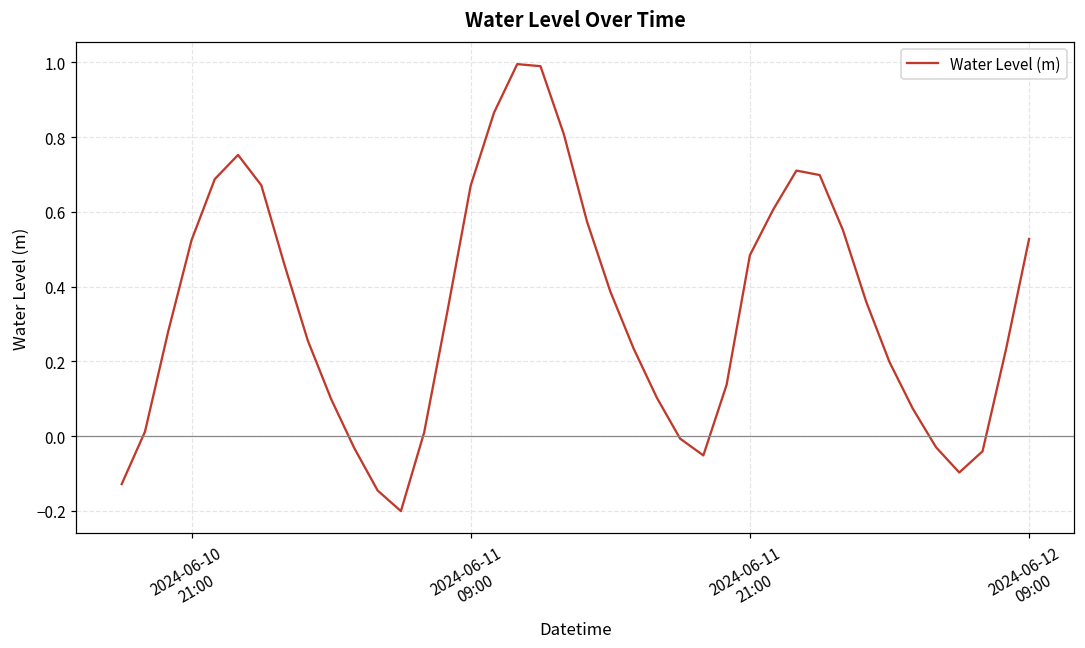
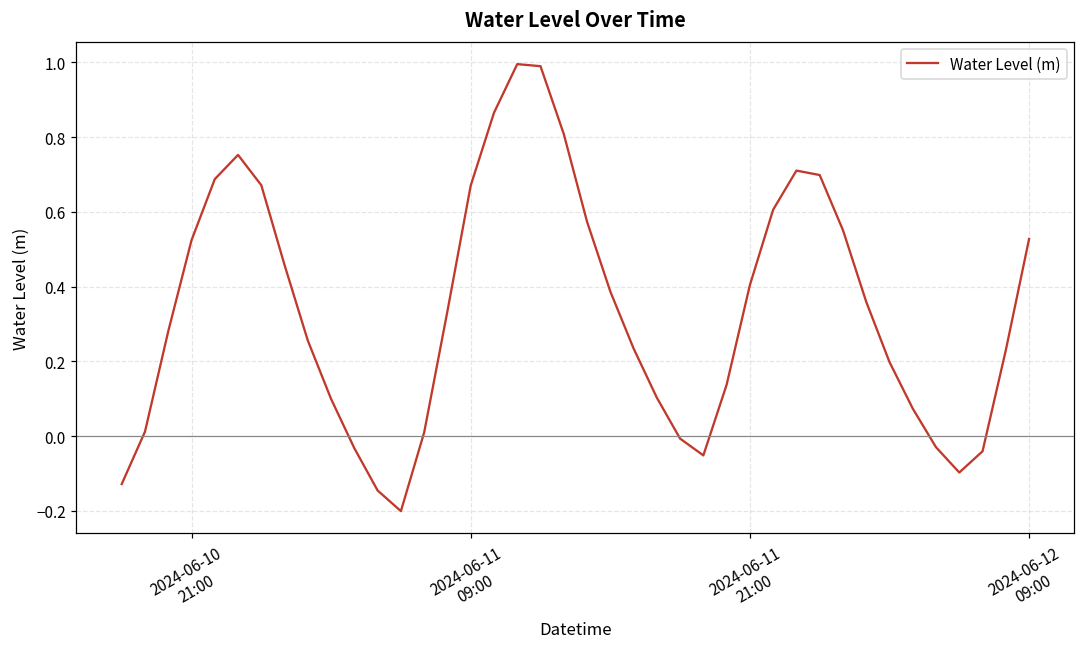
2024-06-11 21:00: 0.48 -> 0.40
